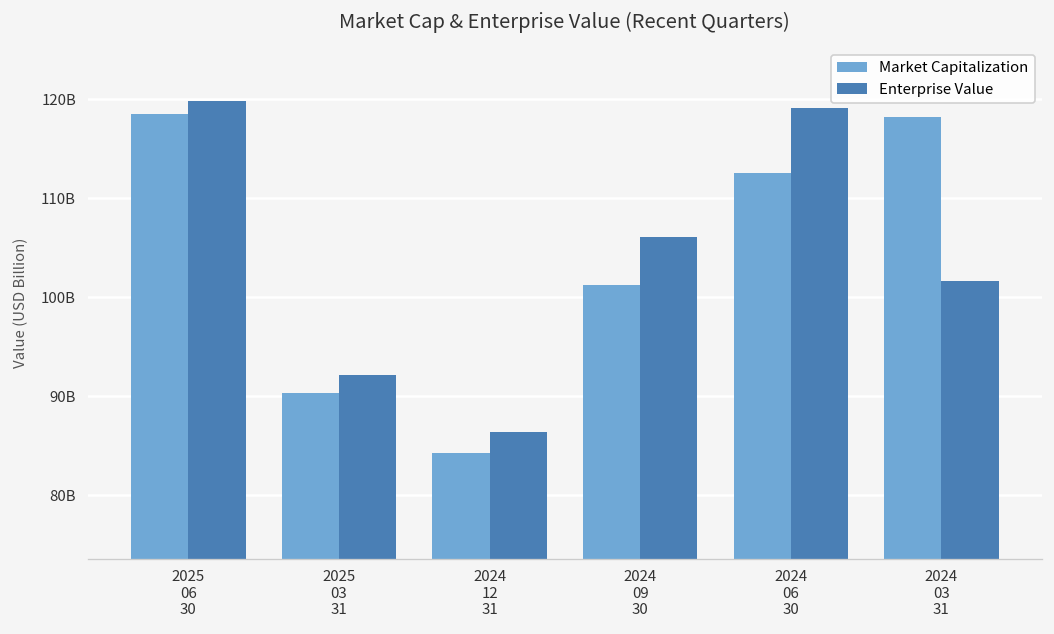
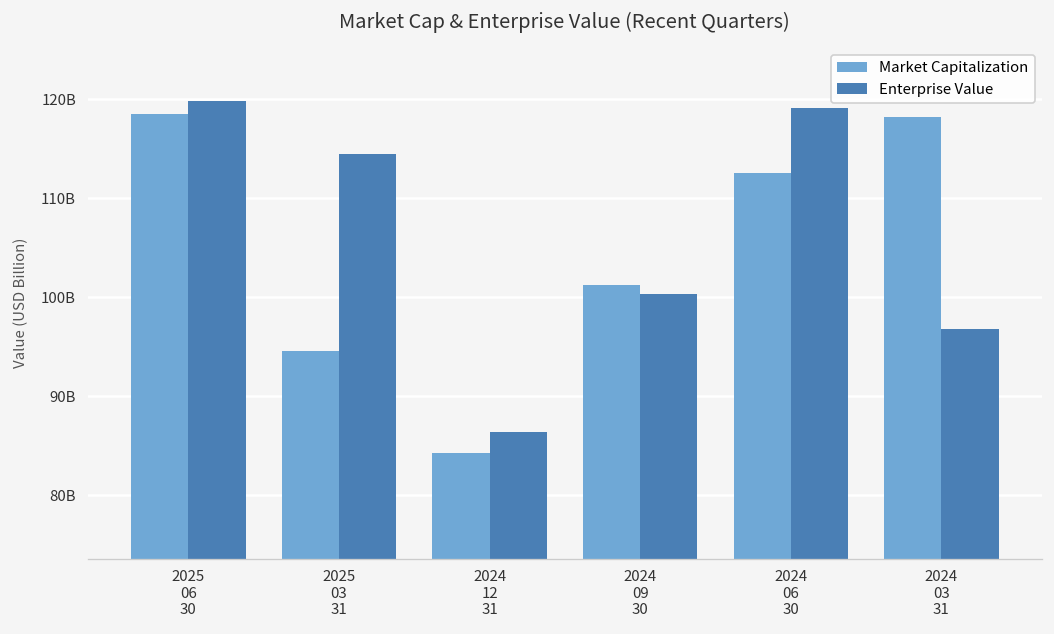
Market Capitalization, 2025 03 31: 90000000000 -> 95000000000
Enterprise Value, 2025 03 31: 92000000000 -> 114000000000
Enterprise Value, 2024 09 30: 106000000000 -> 100000000000
Enterprise Value, 2024 03 31: 102000000000 -> 97000000000
